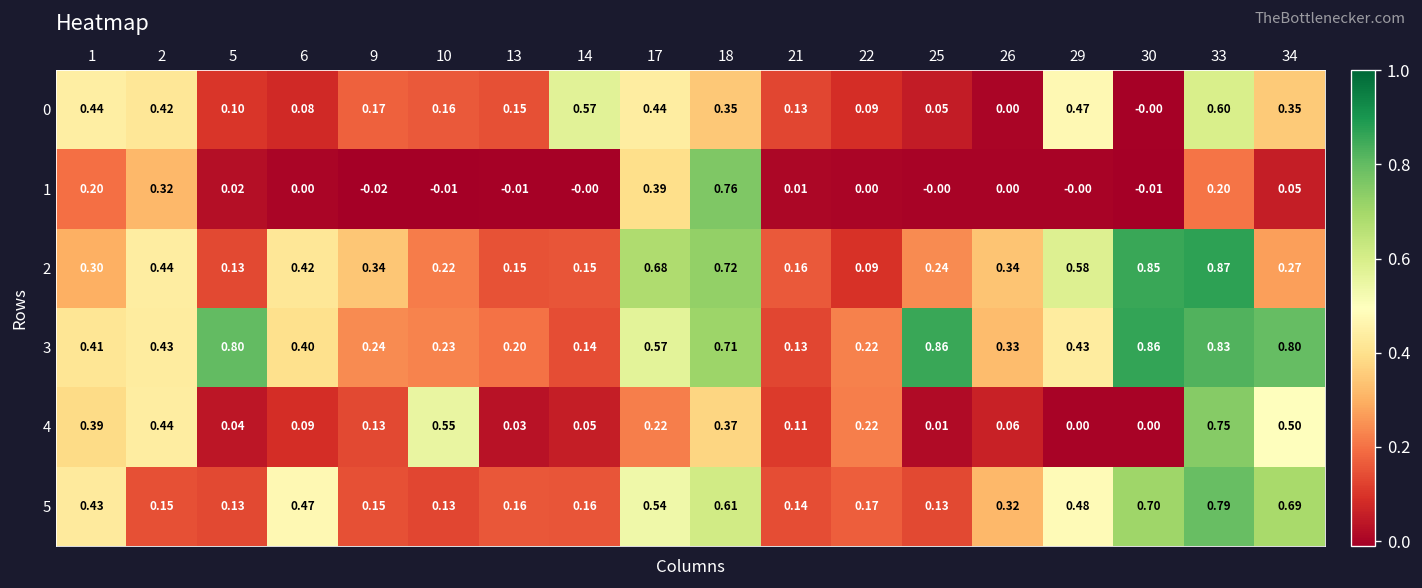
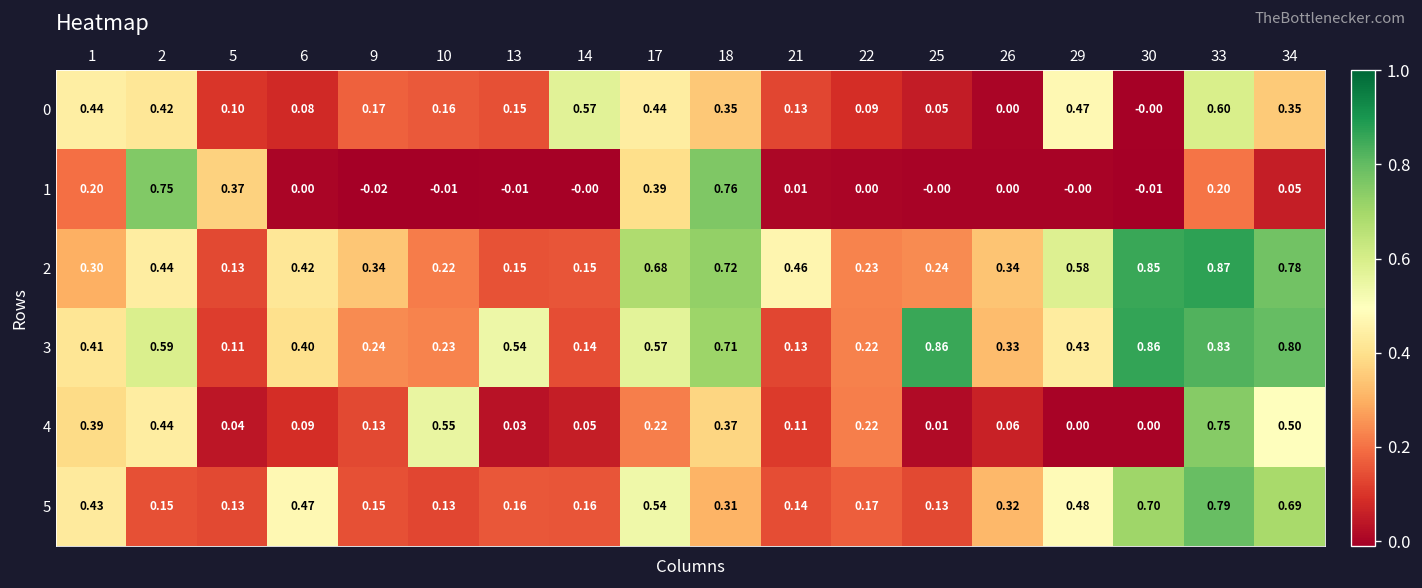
1, 2: 0.32 -> 0.75
1, 5: 0.02 -> 0.37
2, 21: 0.16 -> 0.46
2, 22: 0.09 -> 0.23
2, 34: 0.27 -> 0.78
3, 2: 0.43 -> 0.59
3, 5: 0.80 -> 0.11
3, 13: 0.20 -> 0.54
5, 18: 0.61 -> 0.31
